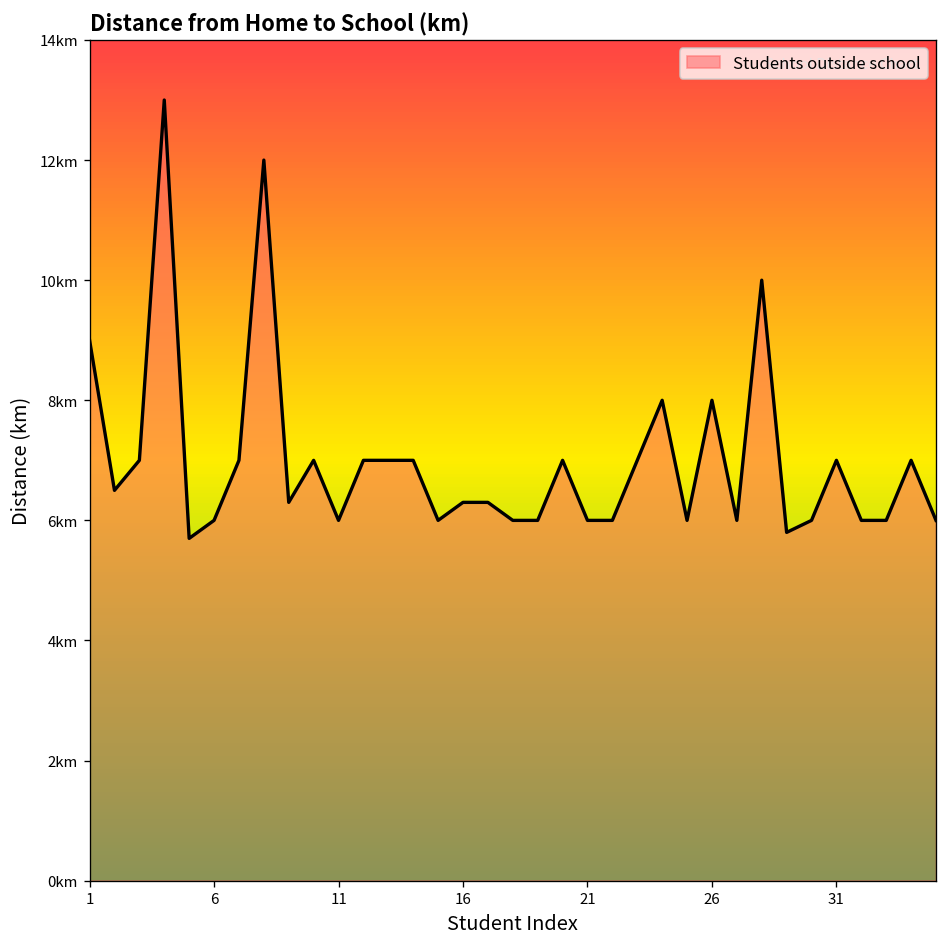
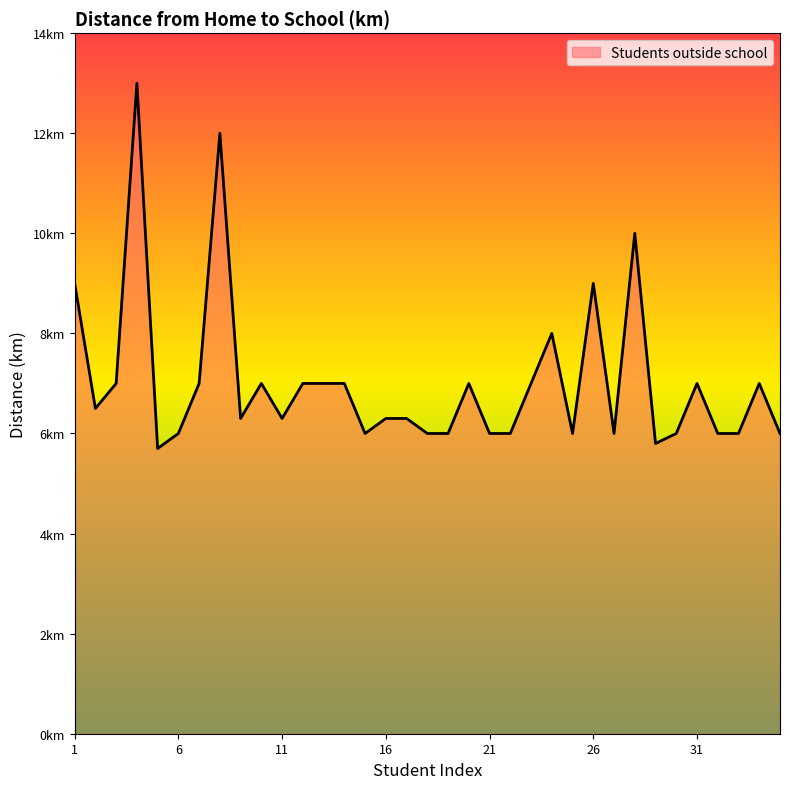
11: 6.0km -> 6.3km
26: 8km -> 9km
